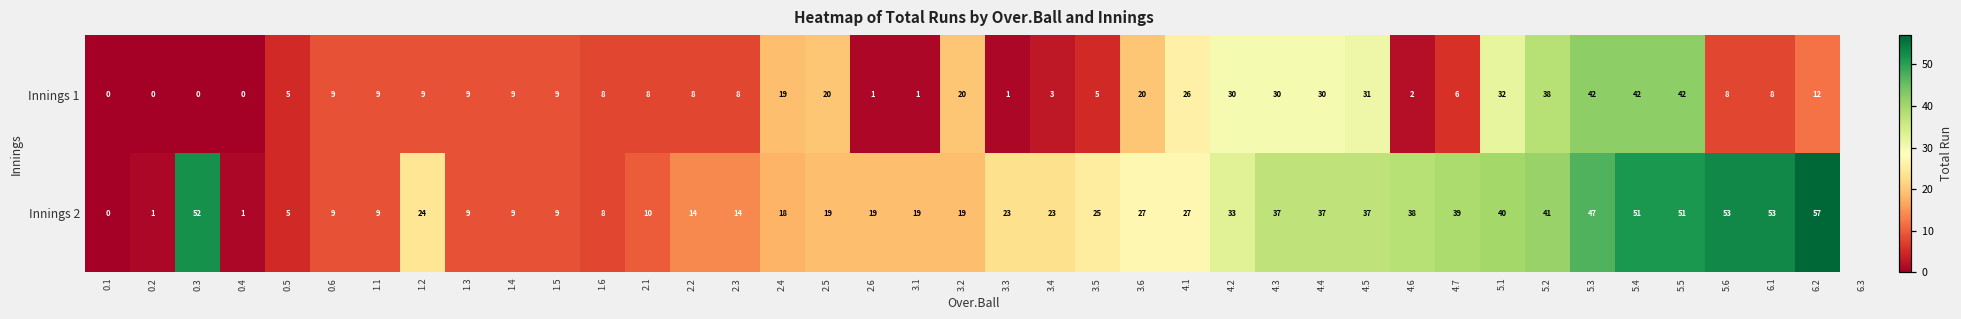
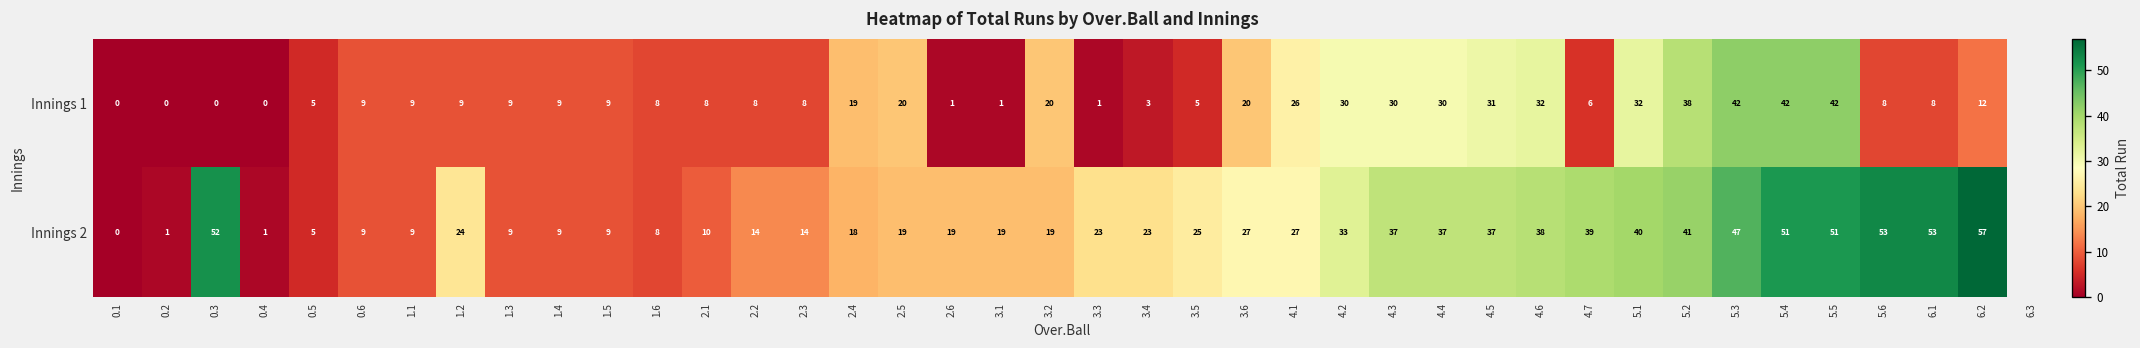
Innings 1, 4.6: 2 -> 32
